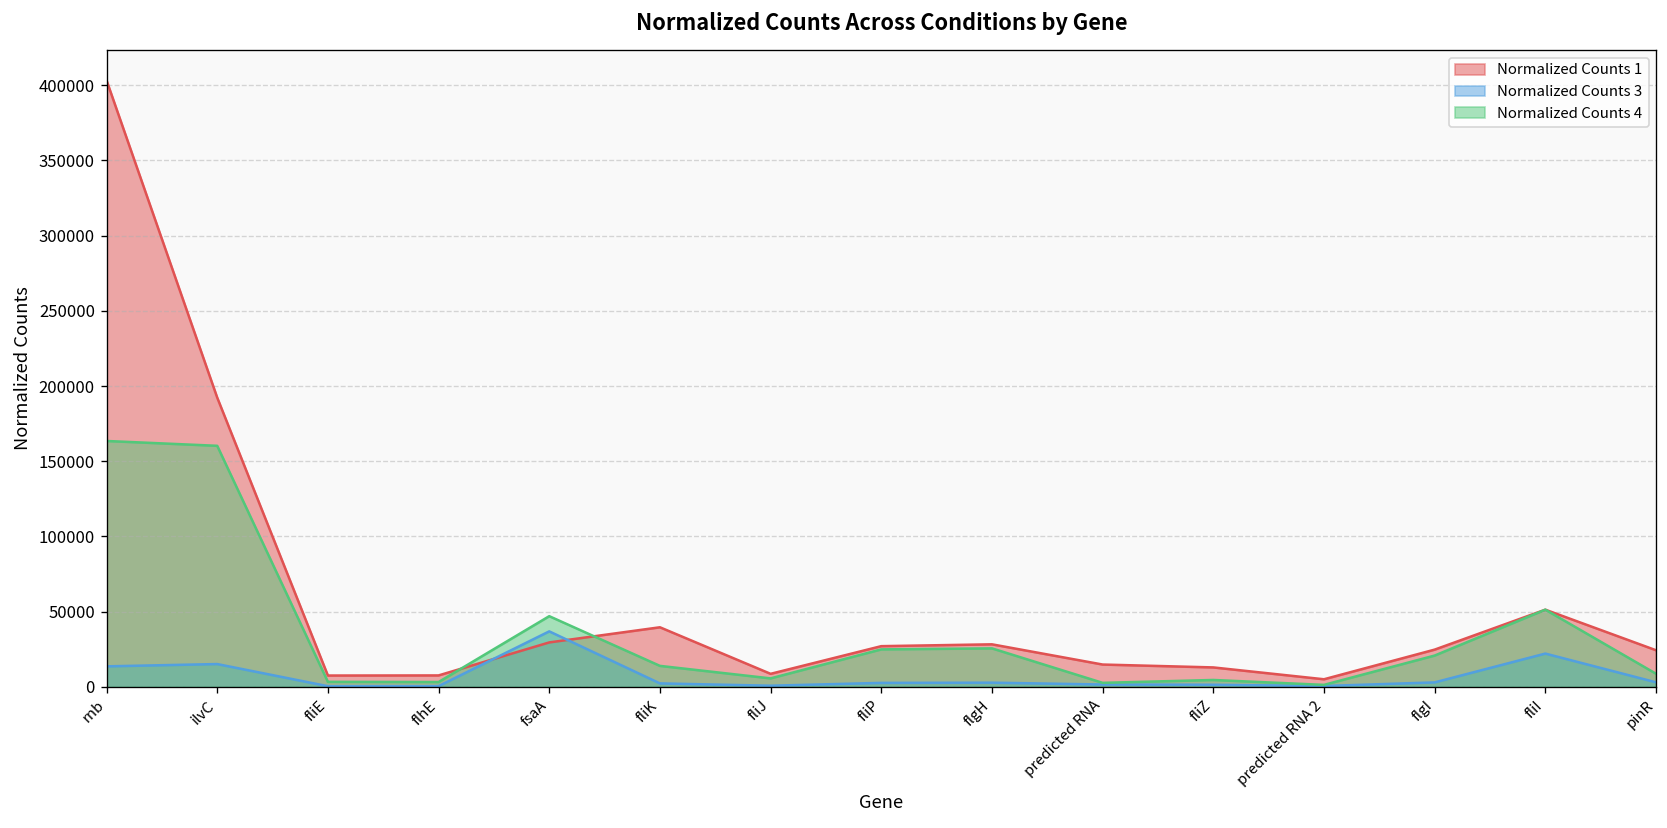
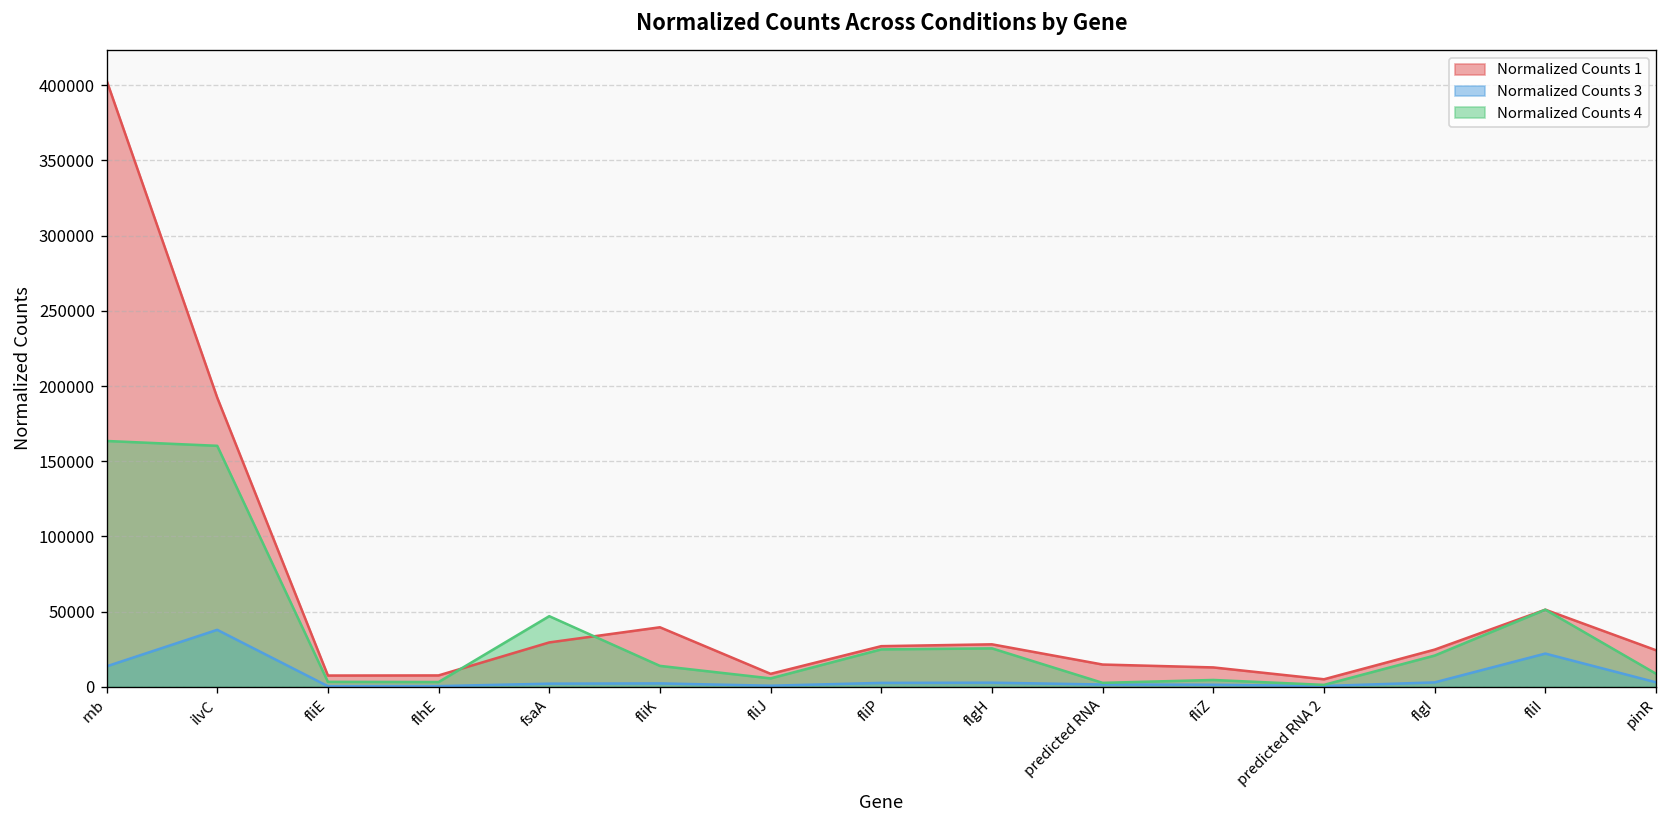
Normalized Counts 3, ilvC: 15000 -> 38000
Normalized Counts 3, fsaA: 37000 -> 2000
